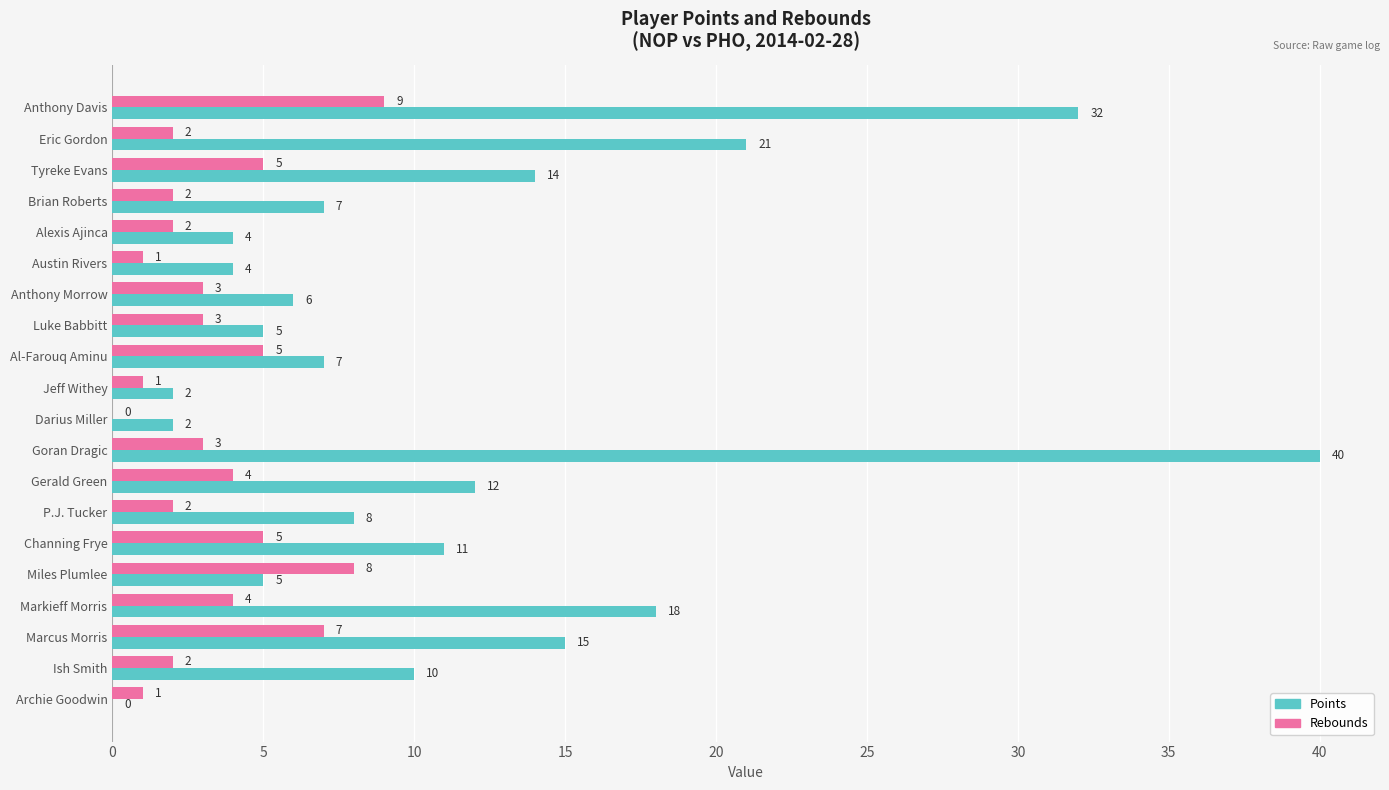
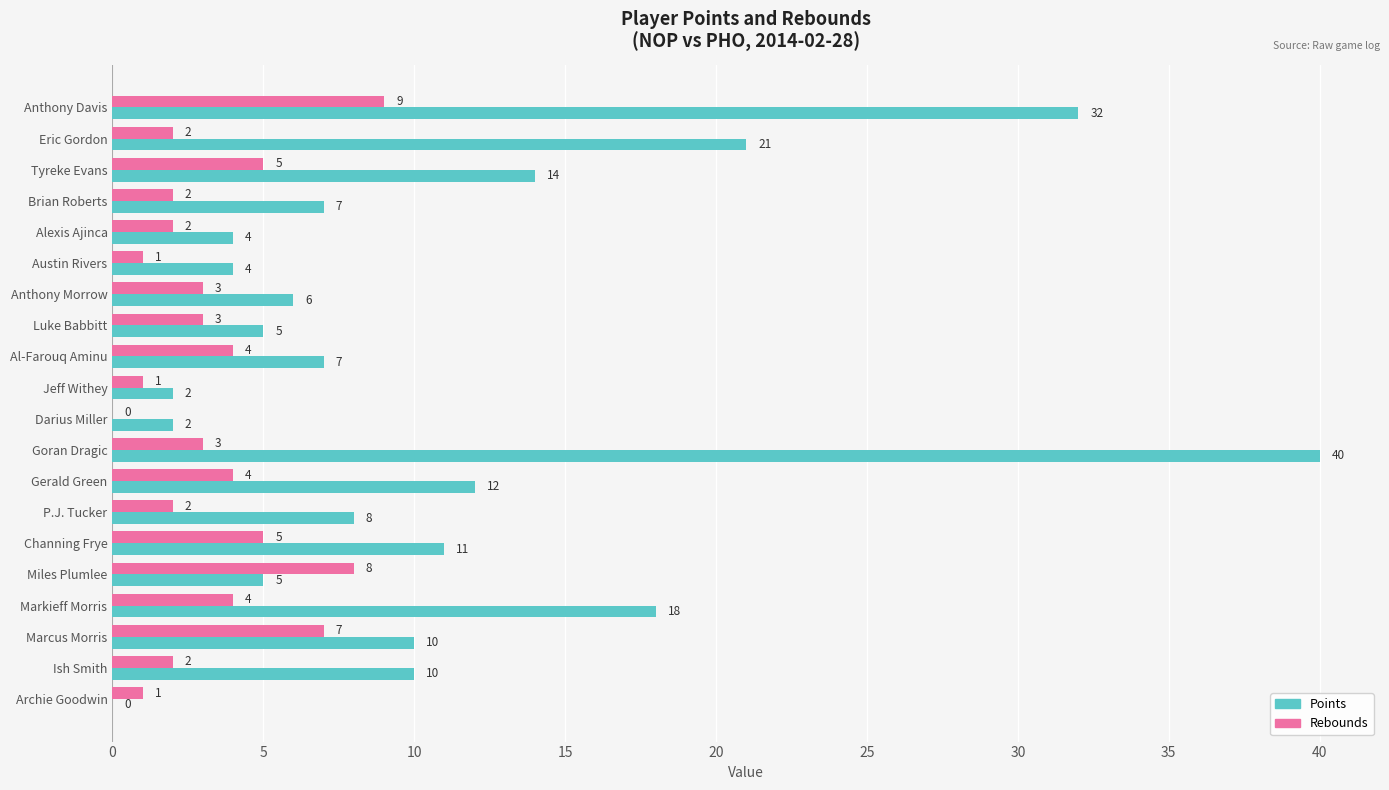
Rebounds, Al-Farouq Aminu: 5 -> 4
Points, Marcus Morris: 15 -> 10
